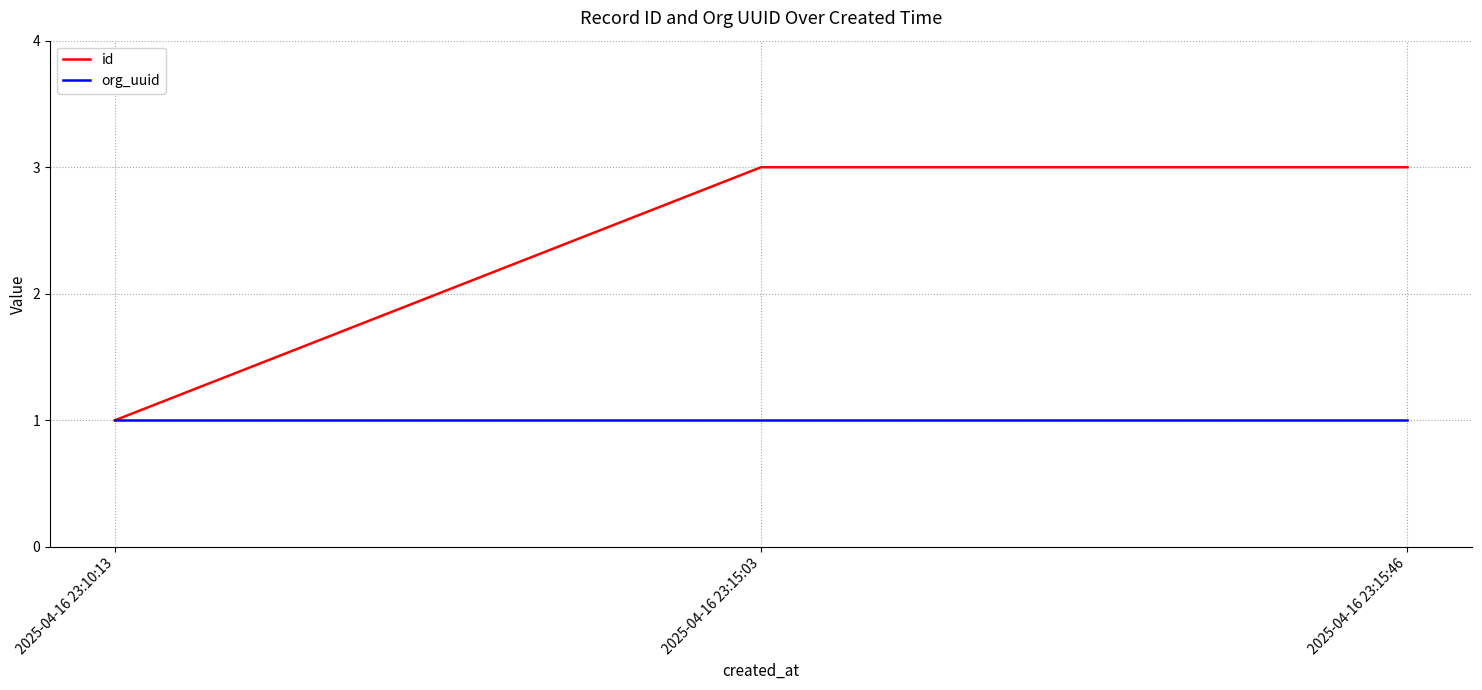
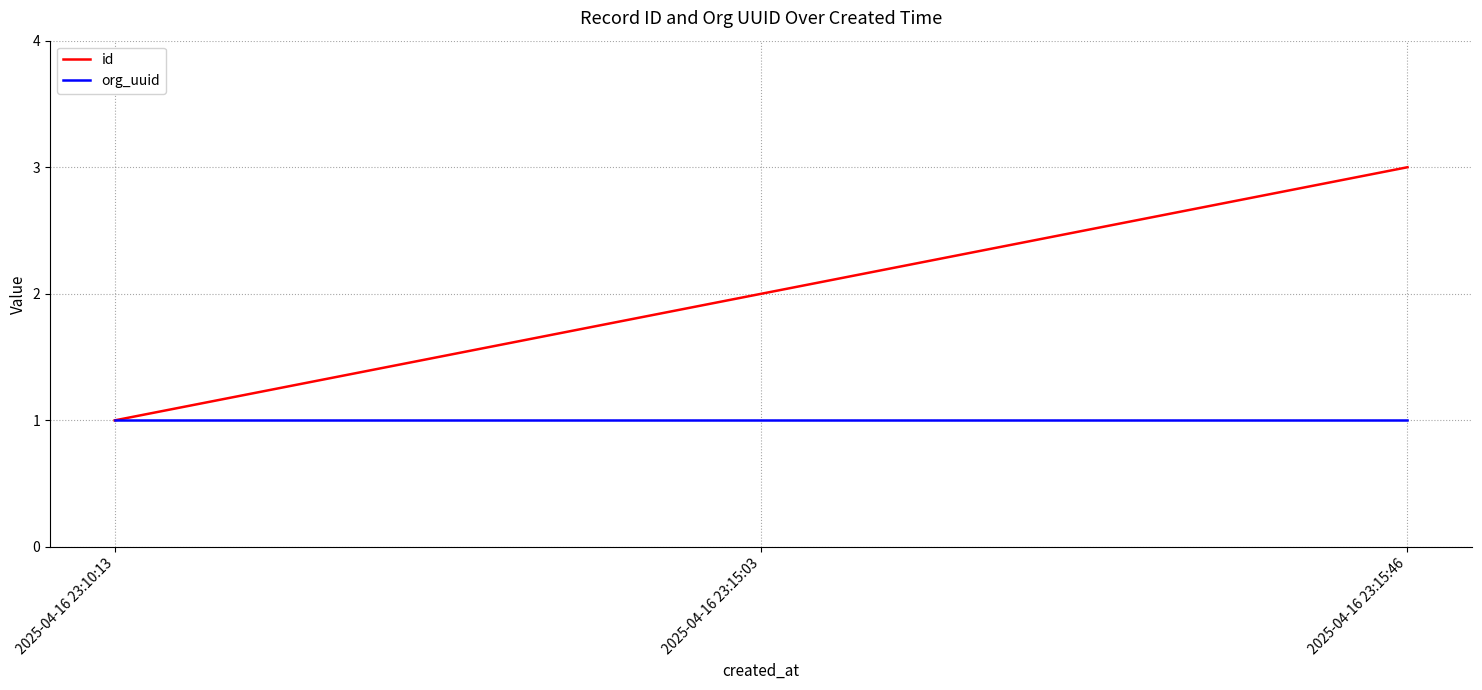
id, 2025-04-16 23:15:03: 3 -> 2
